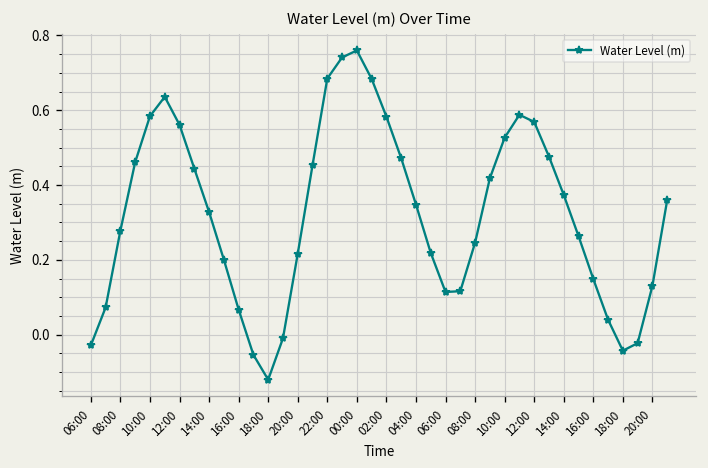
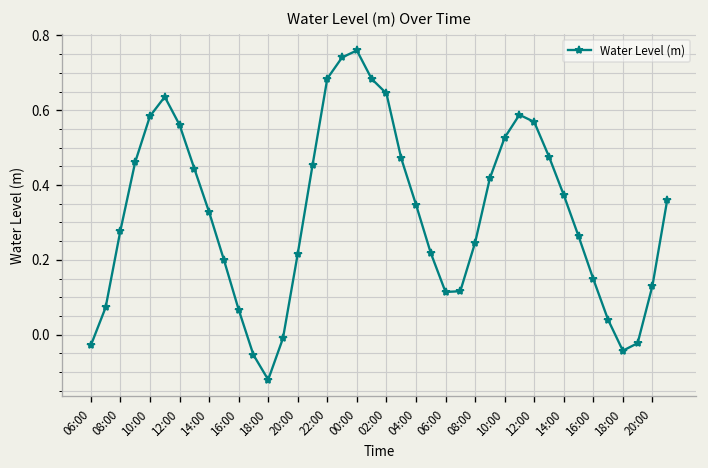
02:00: 0.58 -> 0.65
